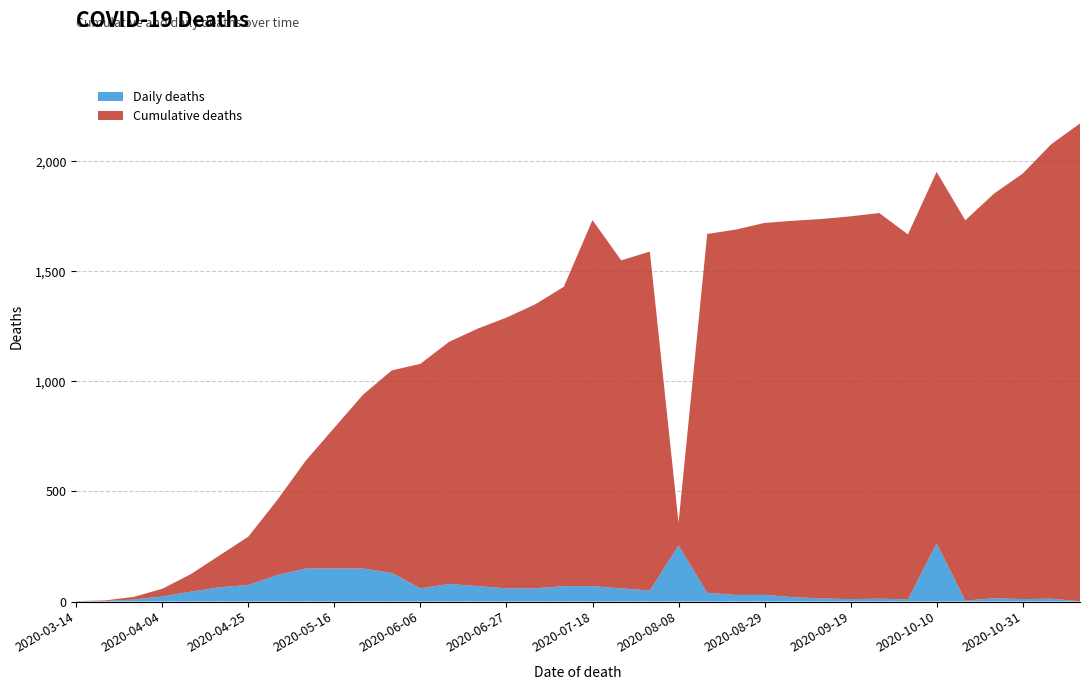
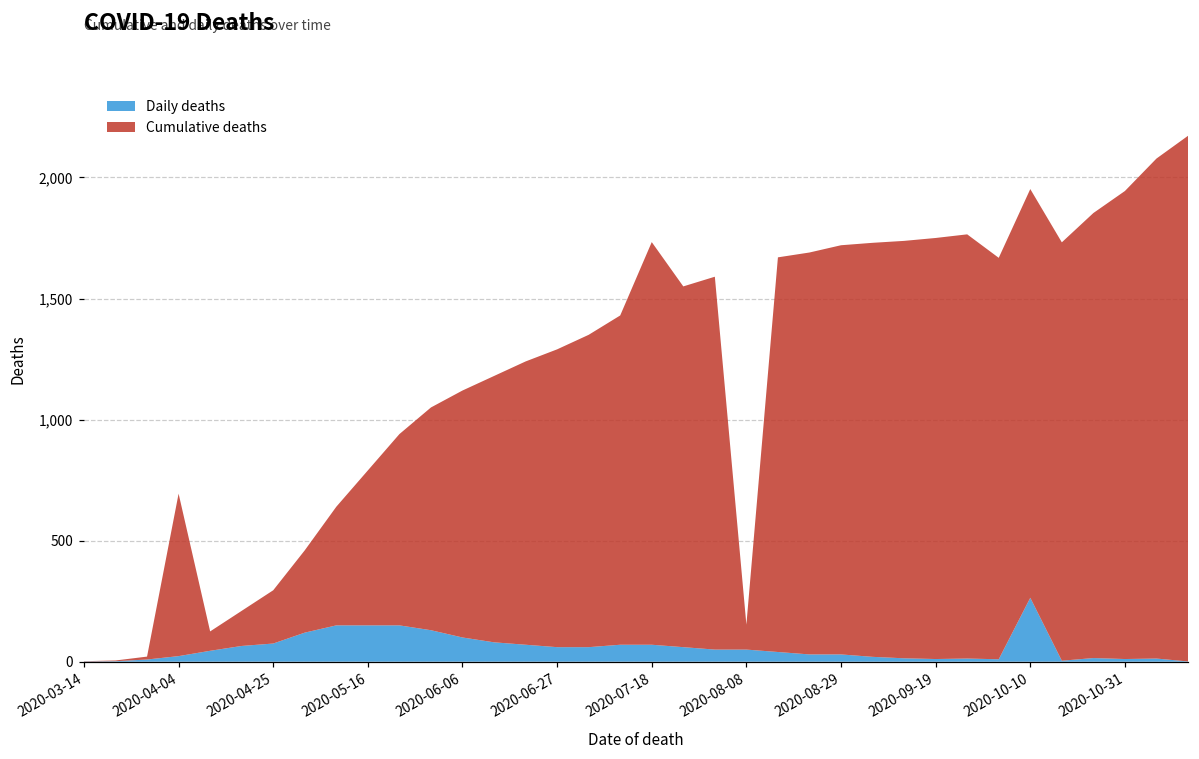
Cumulative deaths, 2020-04-04: 40 -> 670
Daily deaths, 2020-06-06: 60 -> 100
Daily deaths, 2020-08-08: 260 -> 50
